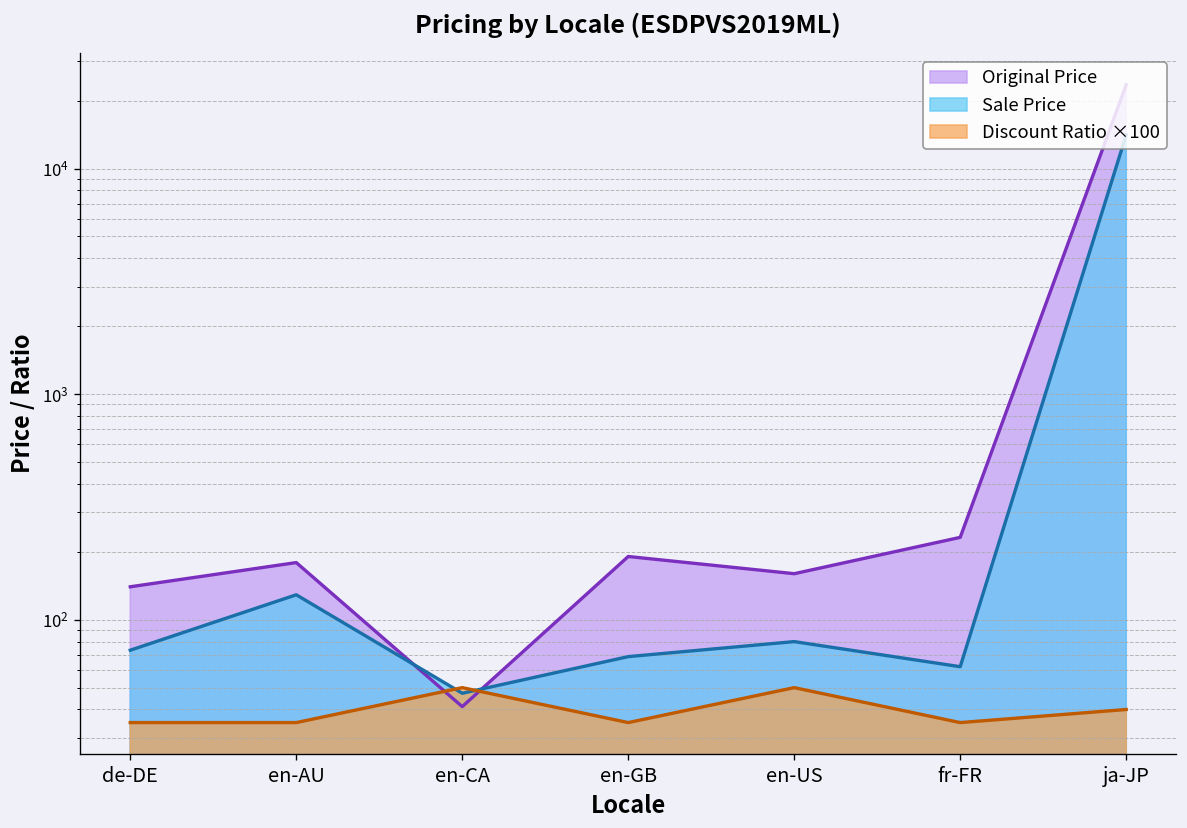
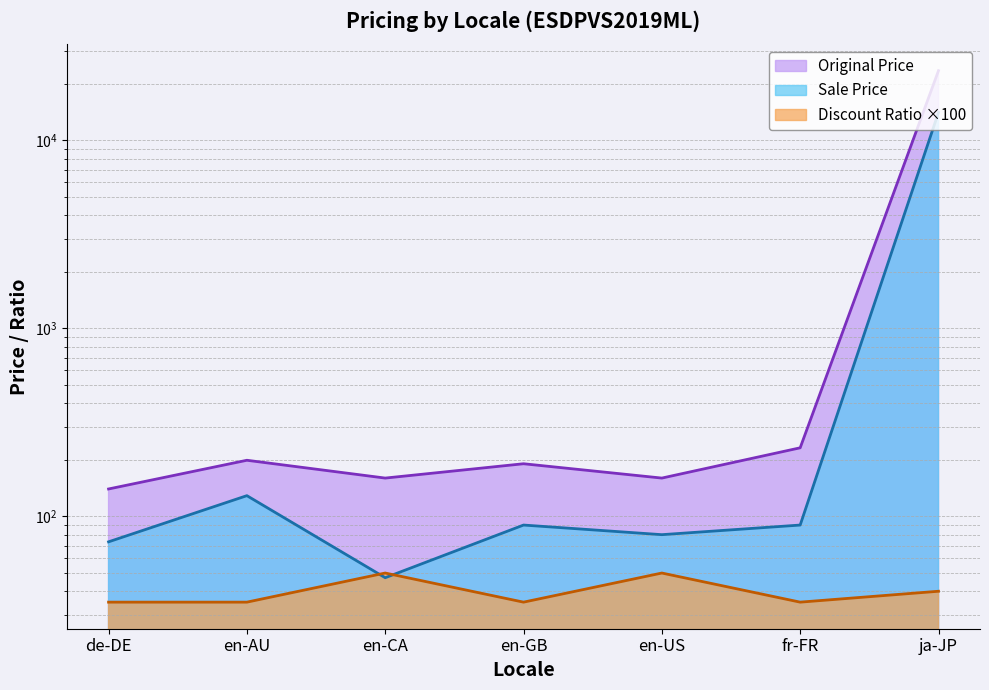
Original Price, en-AU: 180 -> 200
Original Price, en-CA: 41 -> 160
Sale Price, en-GB: 69 -> 90
Sale Price, fr-FR: 62 -> 90
